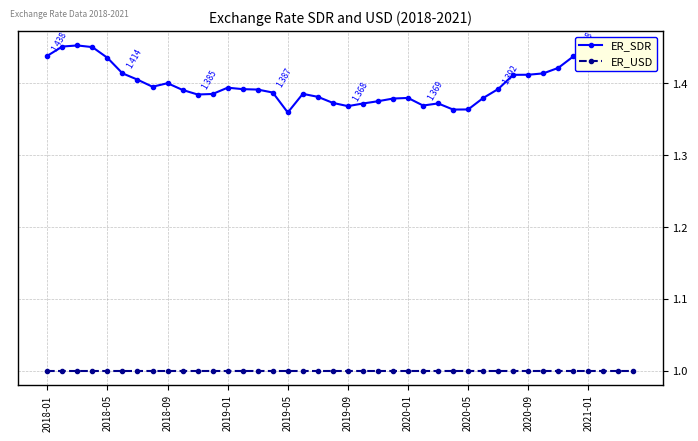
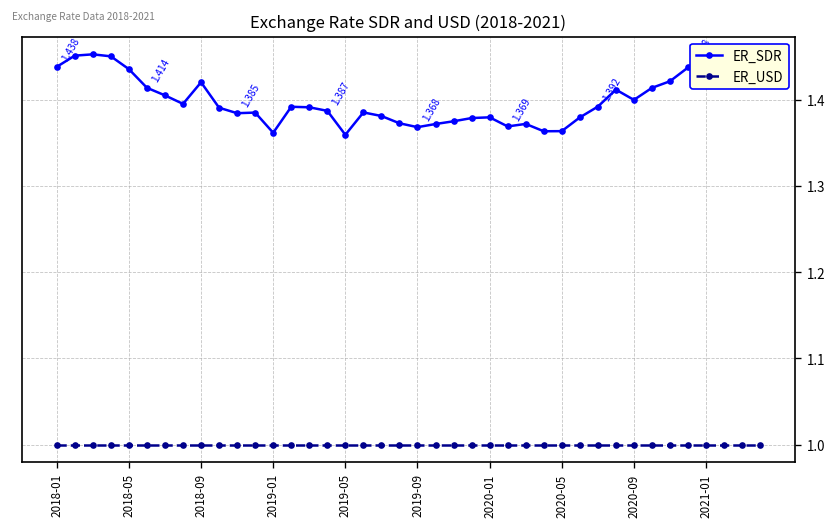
ER_SDR, 2018-09: 1.40 -> 1.42
ER_SDR, 2019-01: 1.39 -> 1.36
ER_SDR, 2020-09: 1.41 -> 1.40
